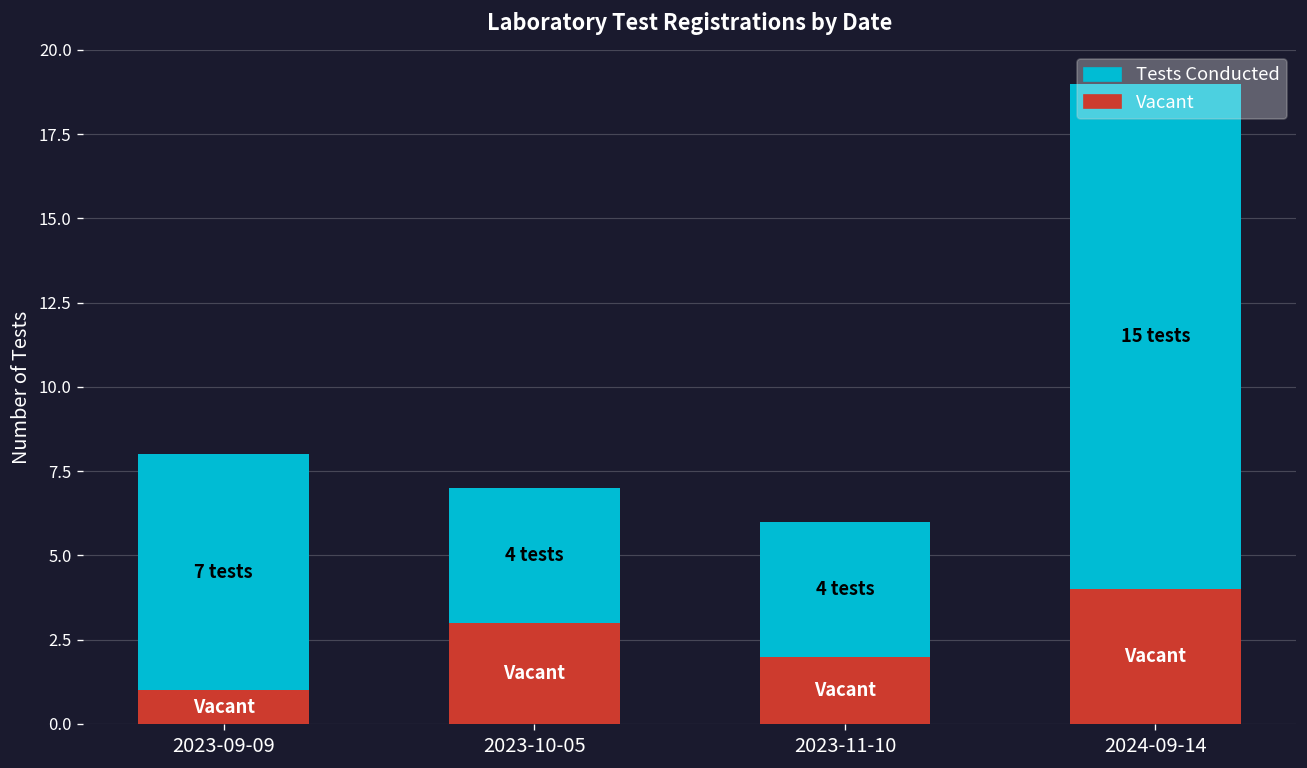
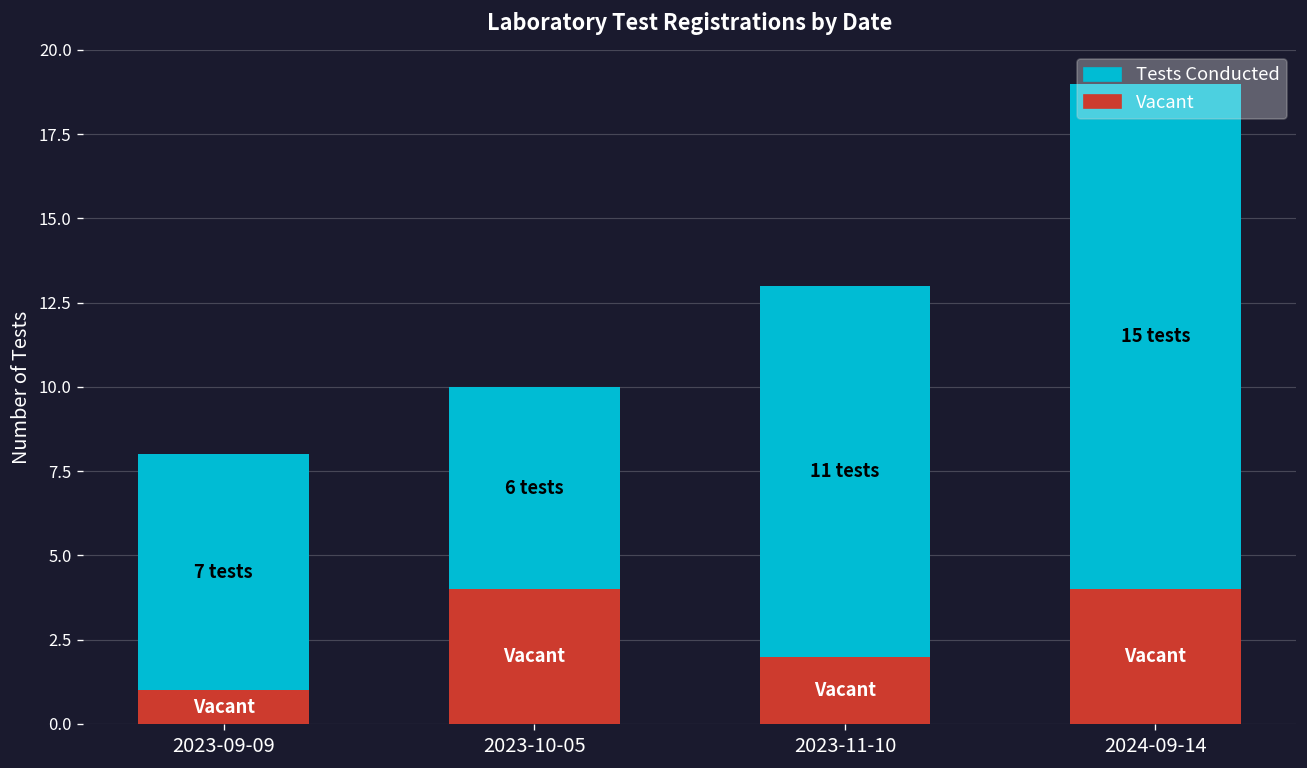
Vacant, 2023-10-05: 3 -> 4
Tests Conducted, 2023-10-05: 4 -> 6
Tests Conducted, 2023-11-10: 4 -> 11
